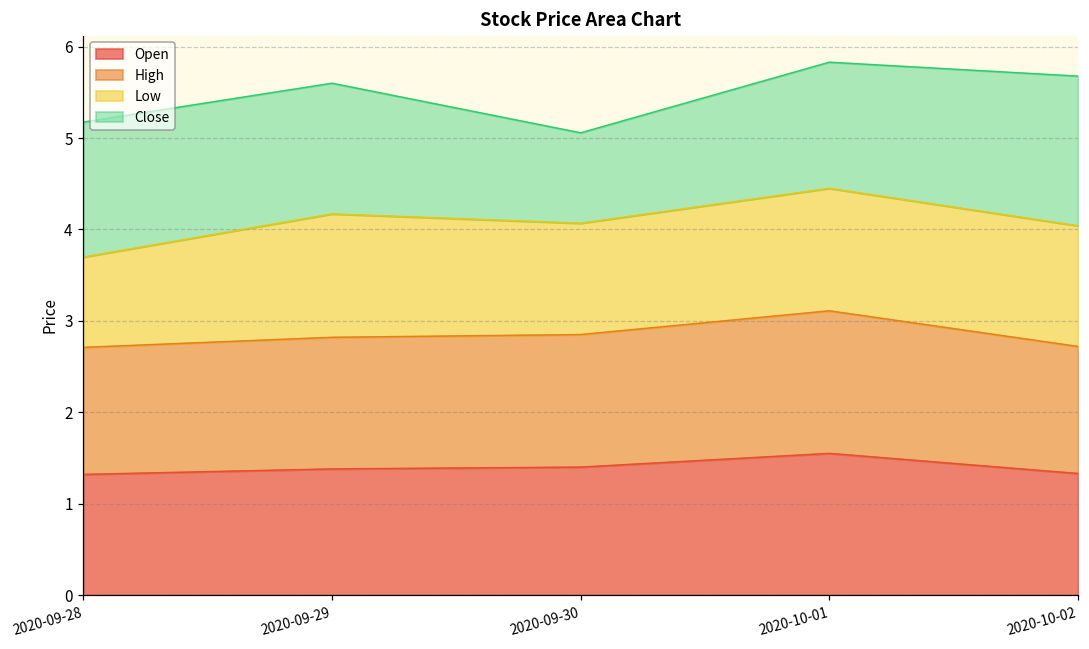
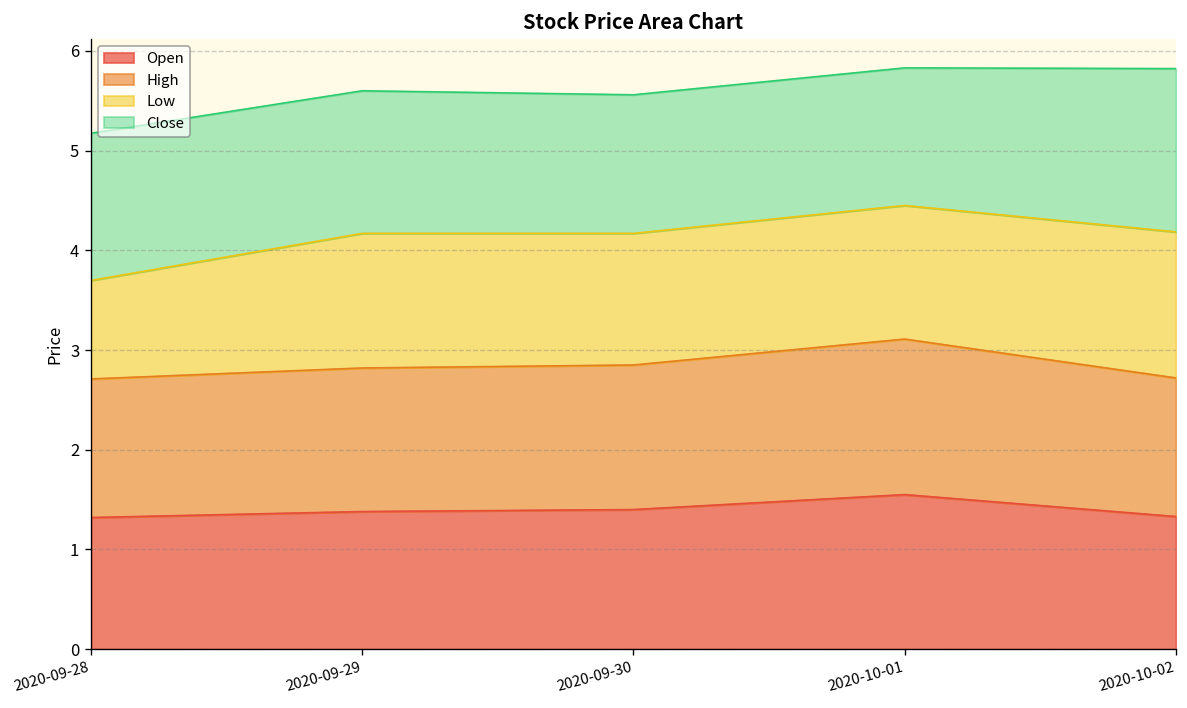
Low, 2020-09-30: 1.2 -> 1.3
Close, 2020-09-30: 1.0 -> 1.4
Low, 2020-10-02: 1.3 -> 1.5
